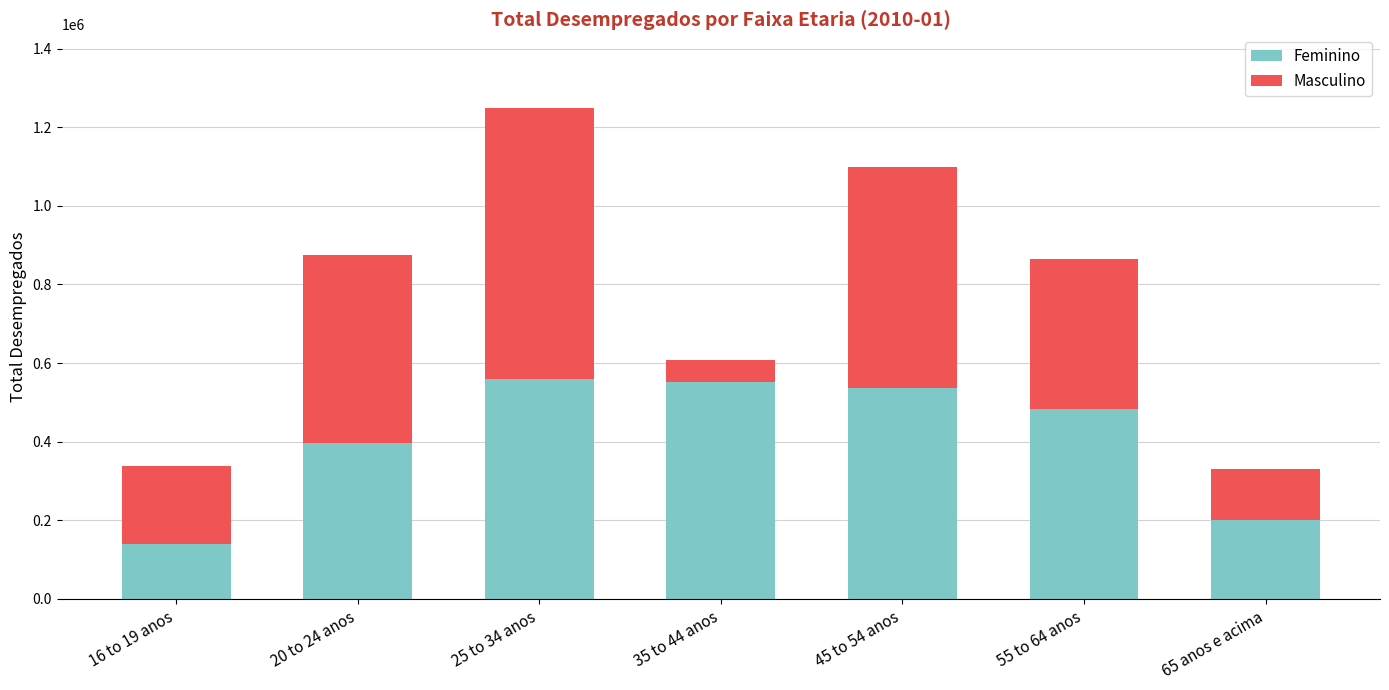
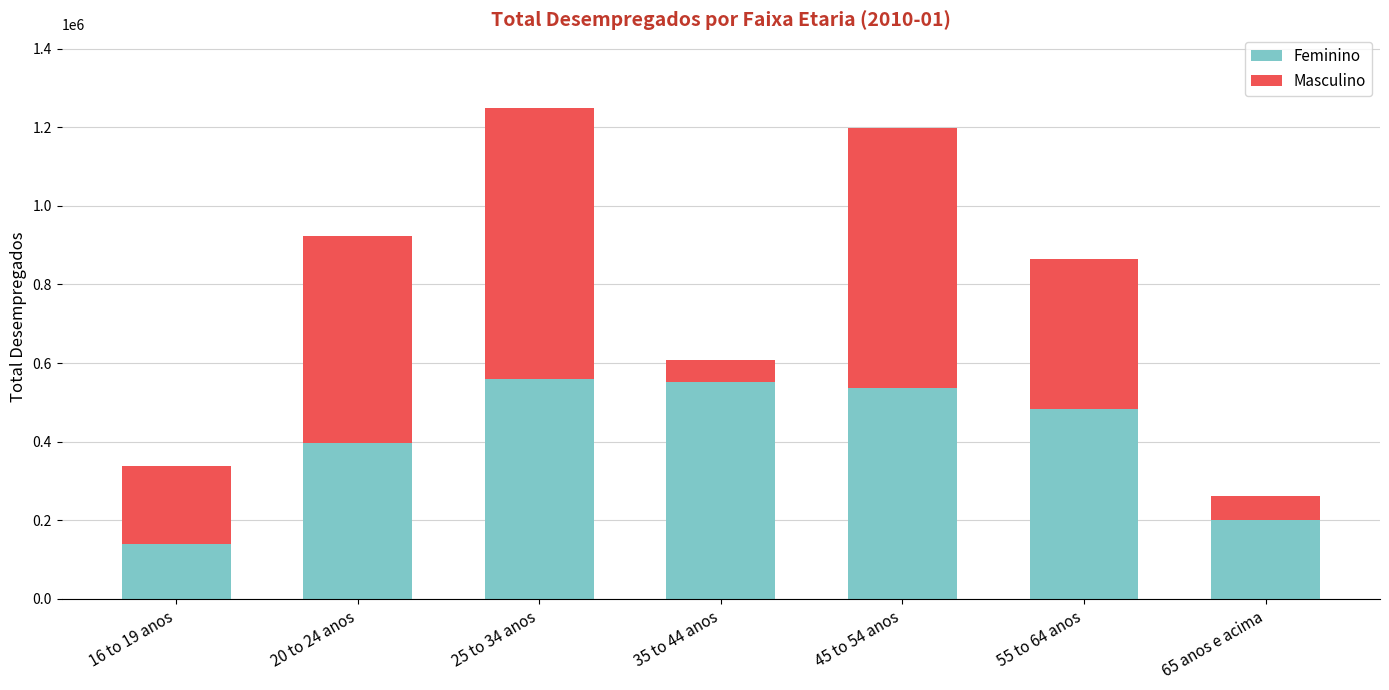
Masculino, 20 to 24 anos: 480000 -> 530000
Masculino, 45 to 54 anos: 560000 -> 660000
Masculino, 65 anos e acima: 130000 -> 60000
